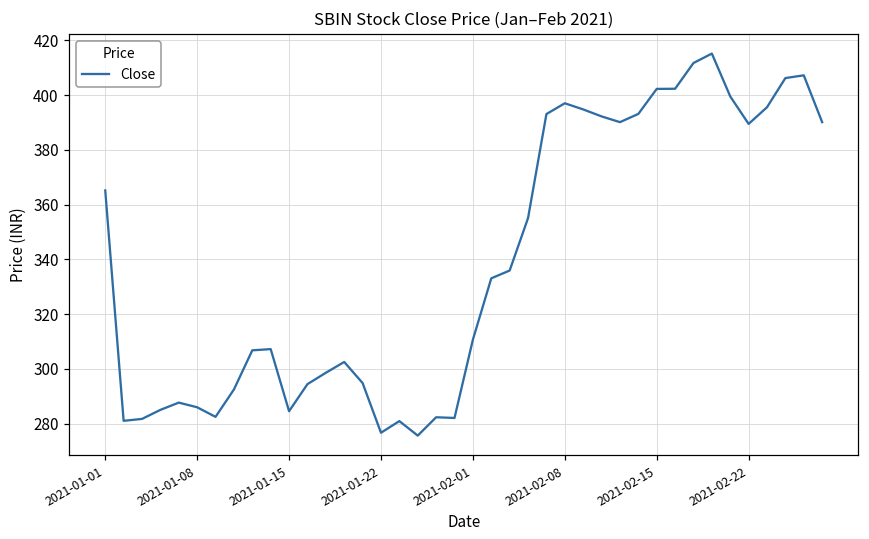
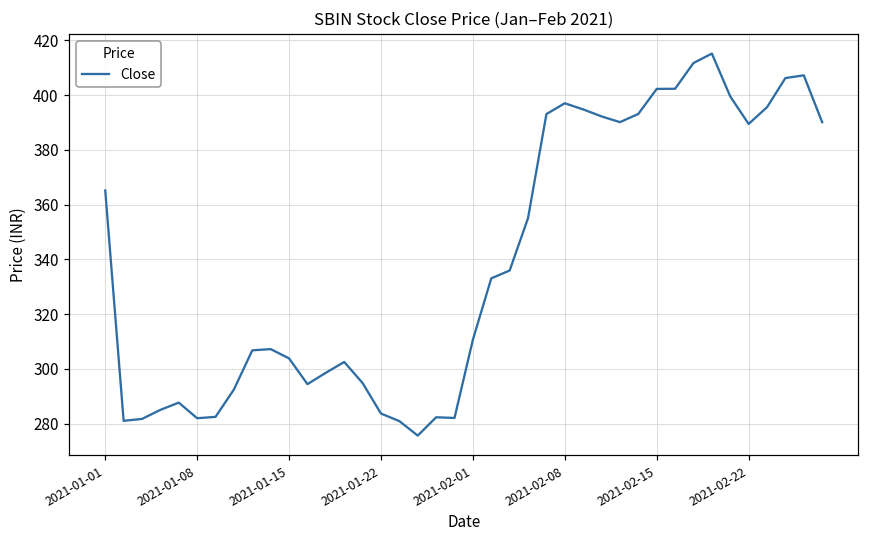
2021-01-08: 286 -> 282
2021-01-15: 285 -> 304
2021-01-22: 277 -> 284
